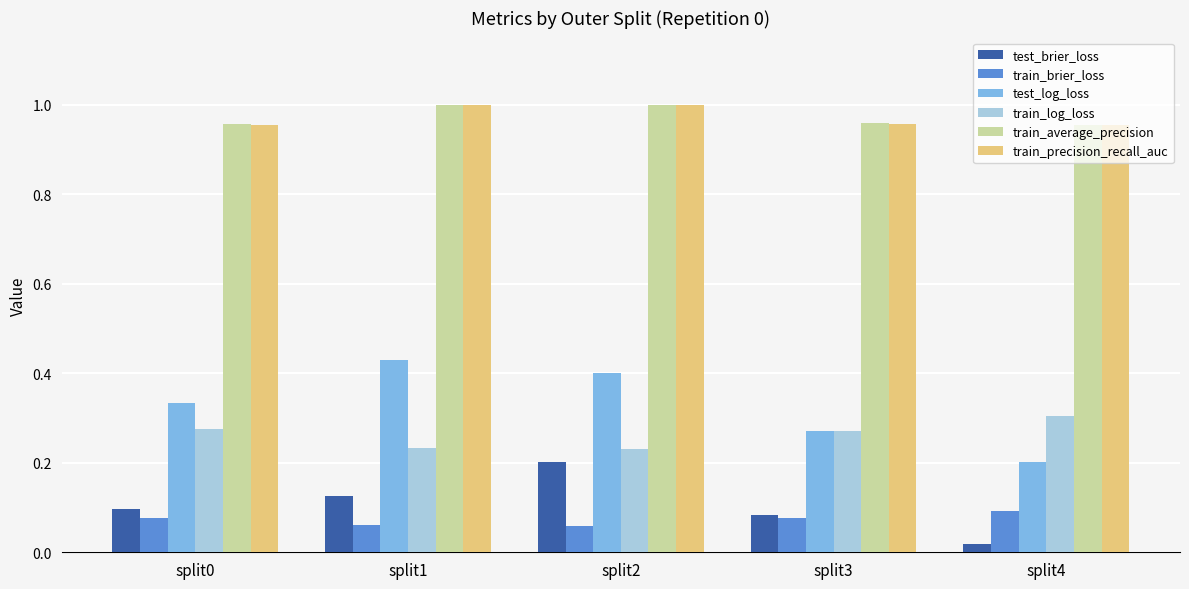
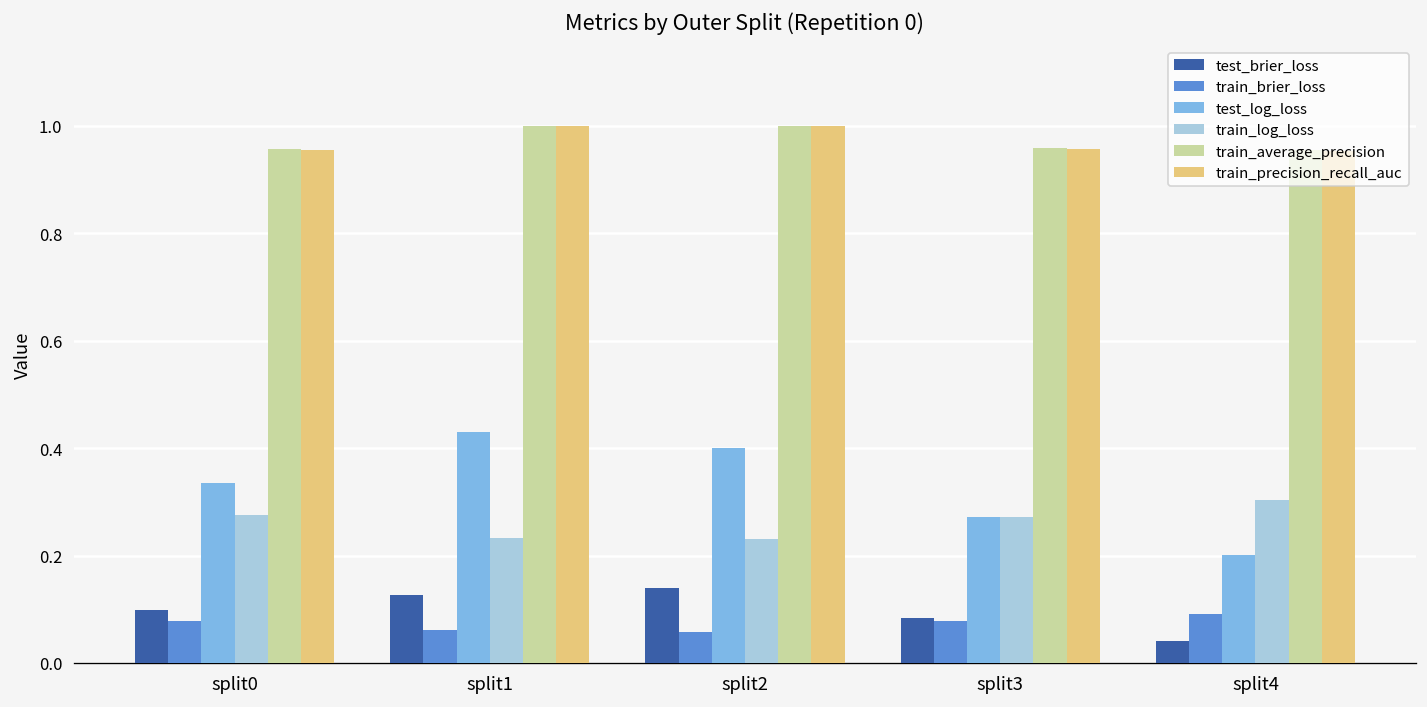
test_brier_loss, split2: 0.20 -> 0.14
test_brier_loss, split4: 0.02 -> 0.04
